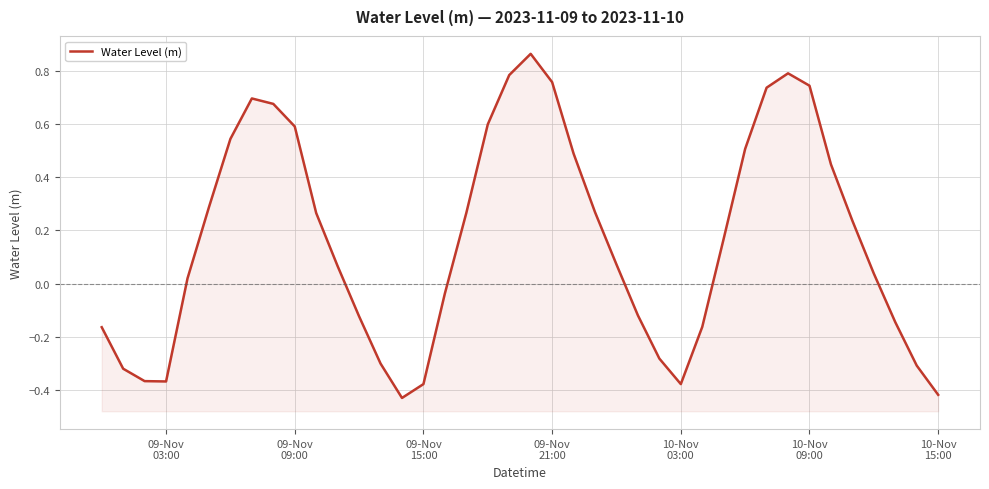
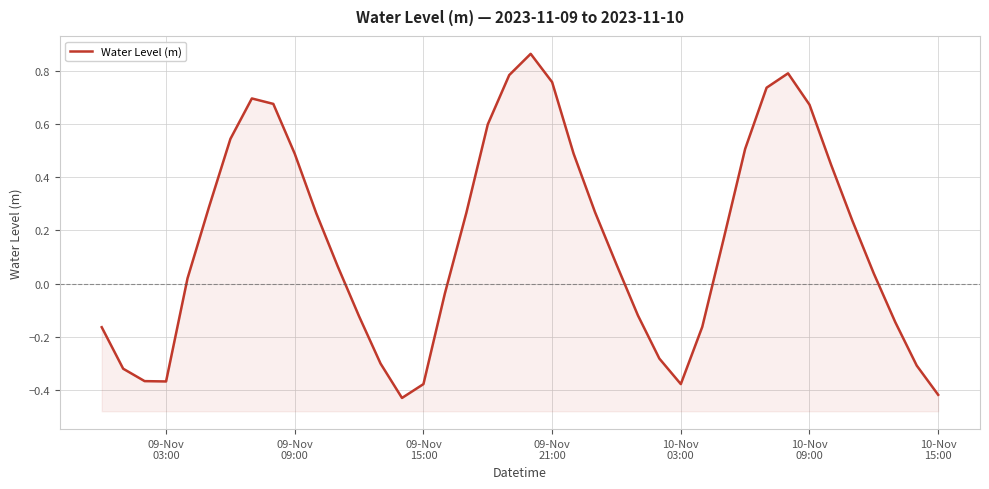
09-Nov 09:00: 0.59 -> 0.49
10-Nov 09:00: 0.74 -> 0.67
